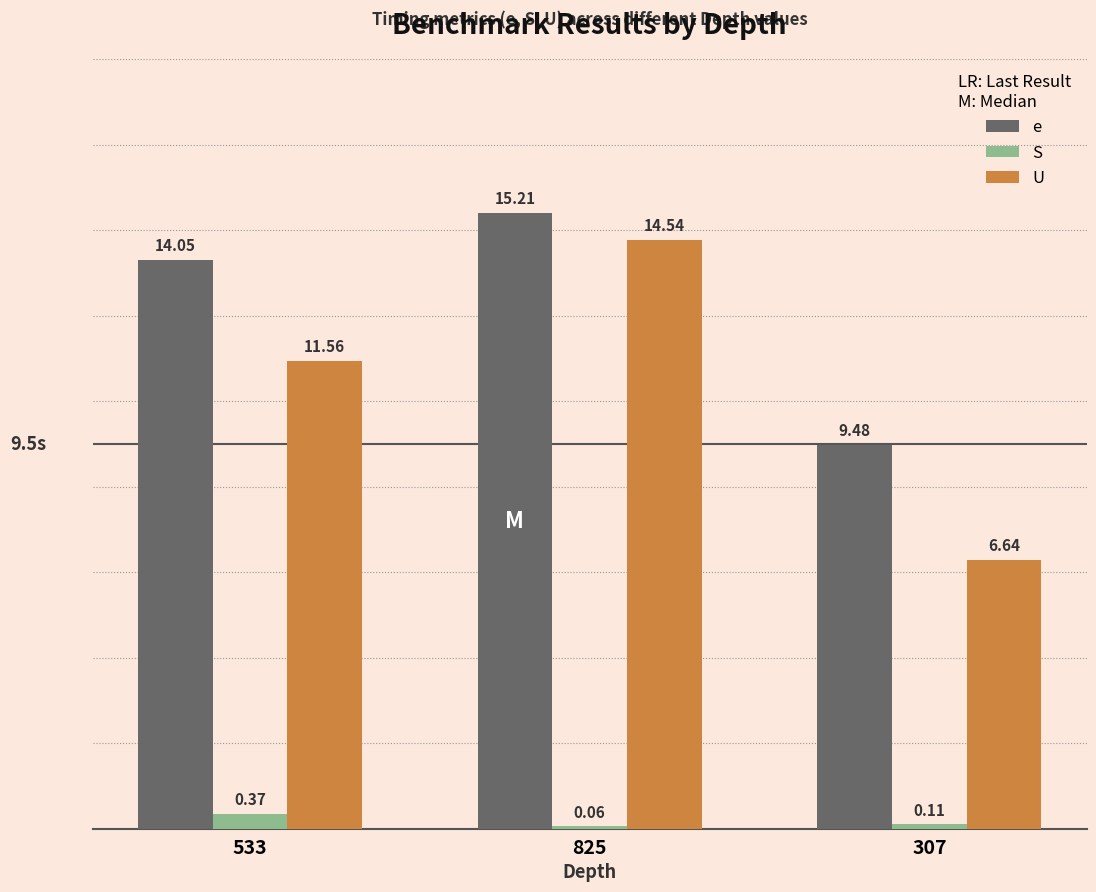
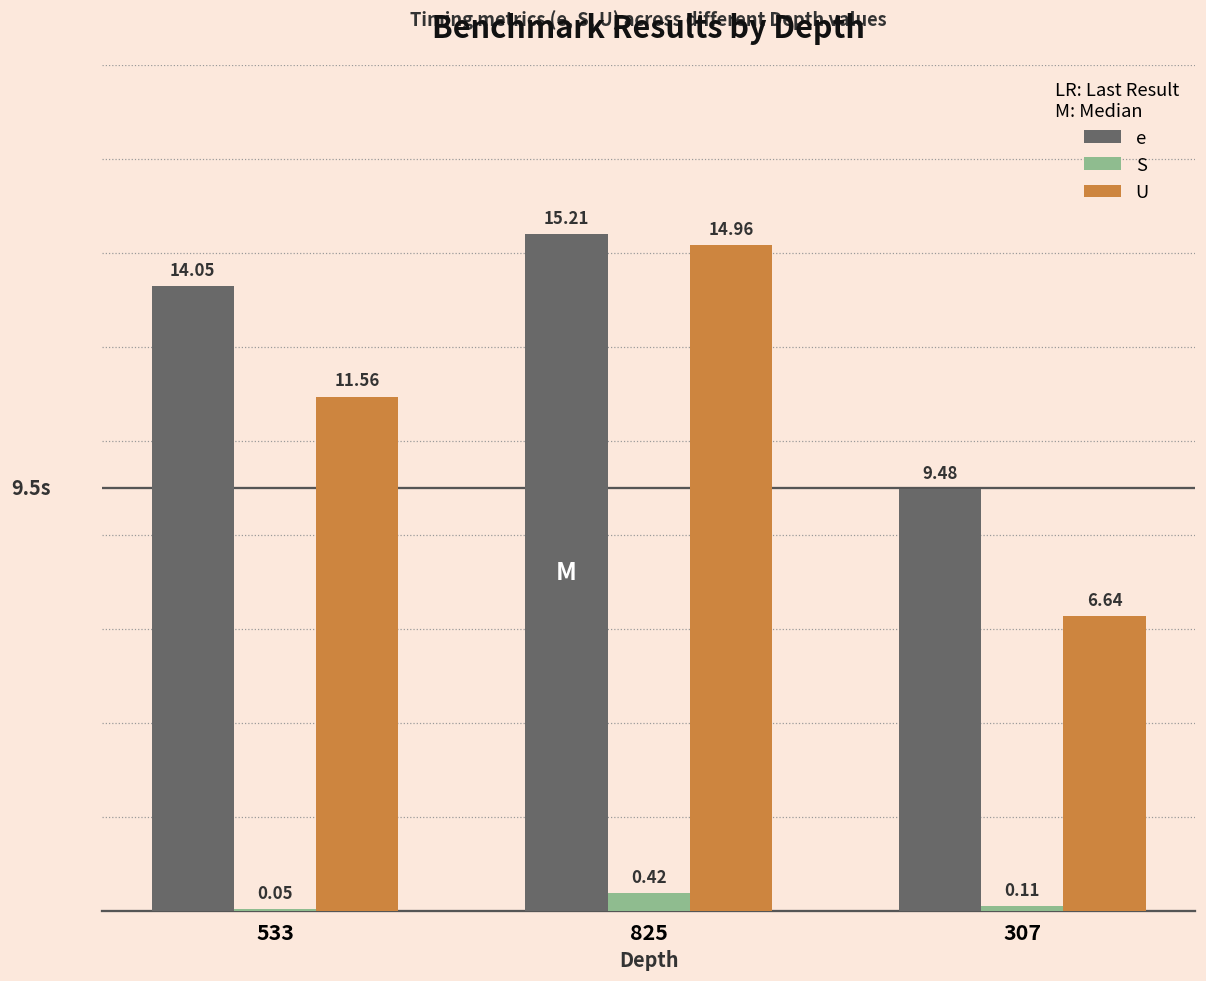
S, 533: 0.37 -> 0.05
S, 825: 0.06 -> 0.42
U, 825: 14.54 -> 14.96
